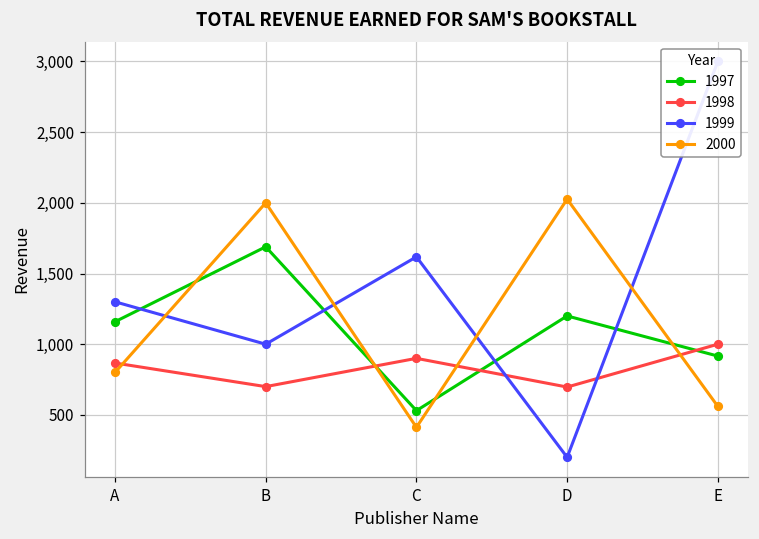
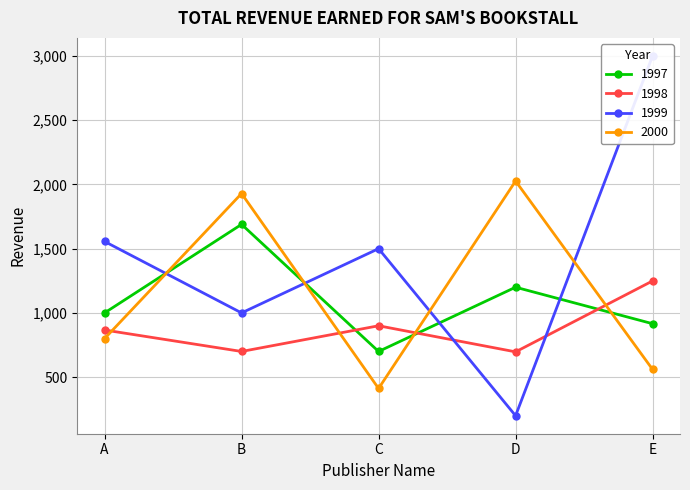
1997, A: 1,160 -> 1,000
1999, A: 1,300 -> 1,560
2000, B: 2,000 -> 1,930
1997, C: 530 -> 700
1999, C: 1,620 -> 1,500
1998, E: 1,000 -> 1,250
